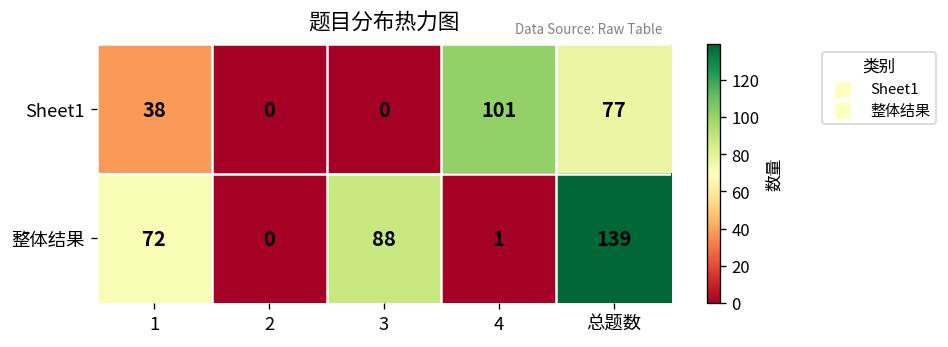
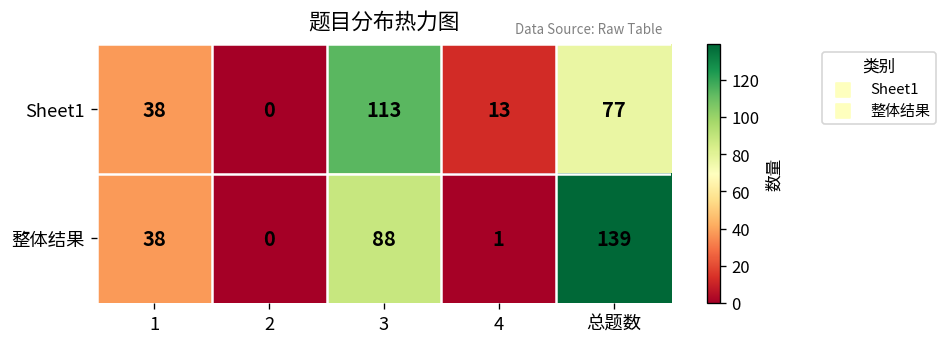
Sheet1, 3: 0 -> 113
Sheet1, 4: 101 -> 13
整体结果, 1: 72 -> 38
